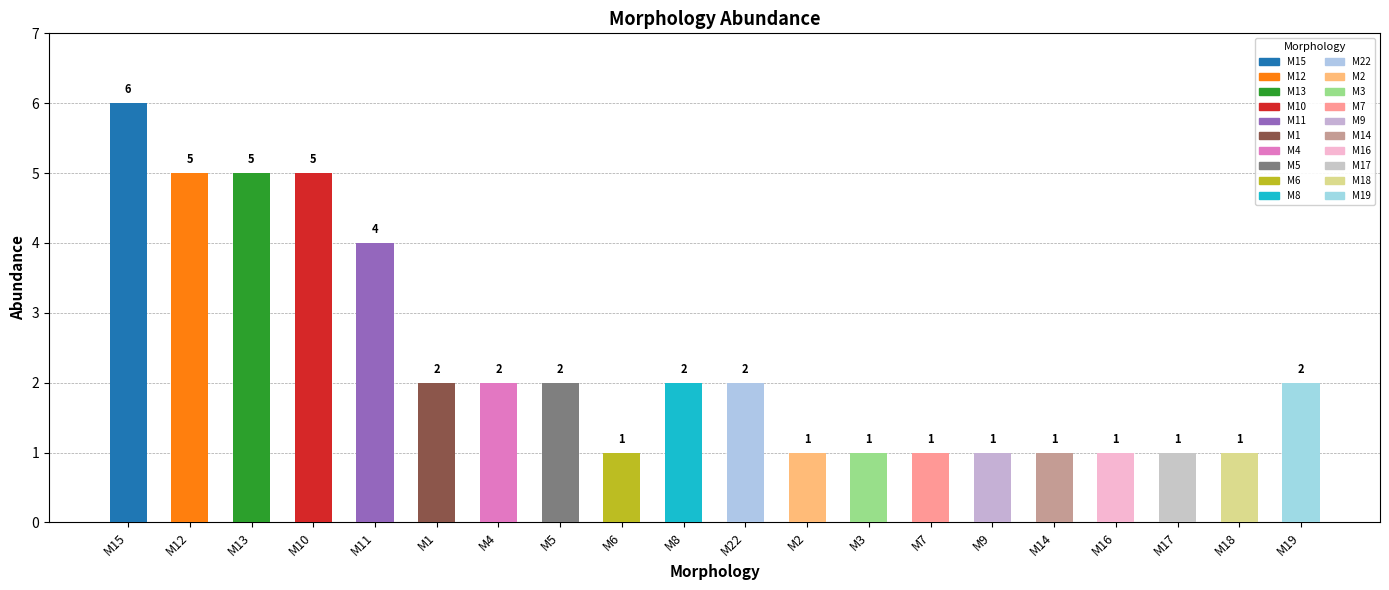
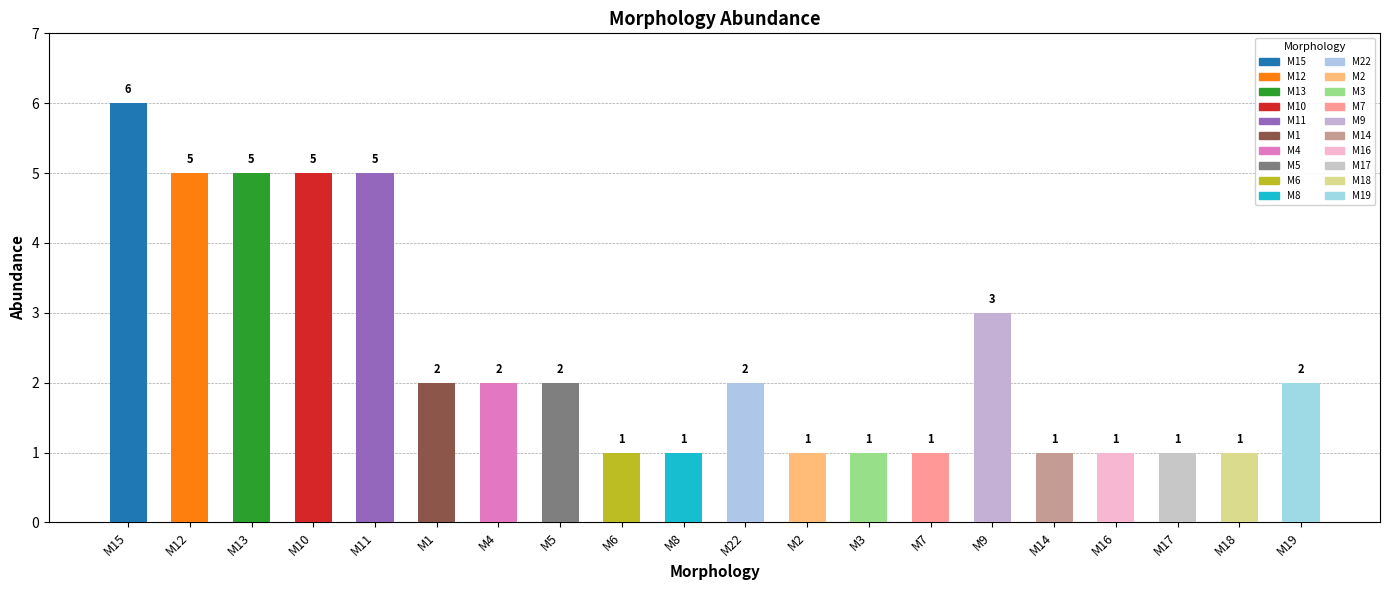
M11: 4 -> 5
M8: 2 -> 1
M9: 1 -> 3
